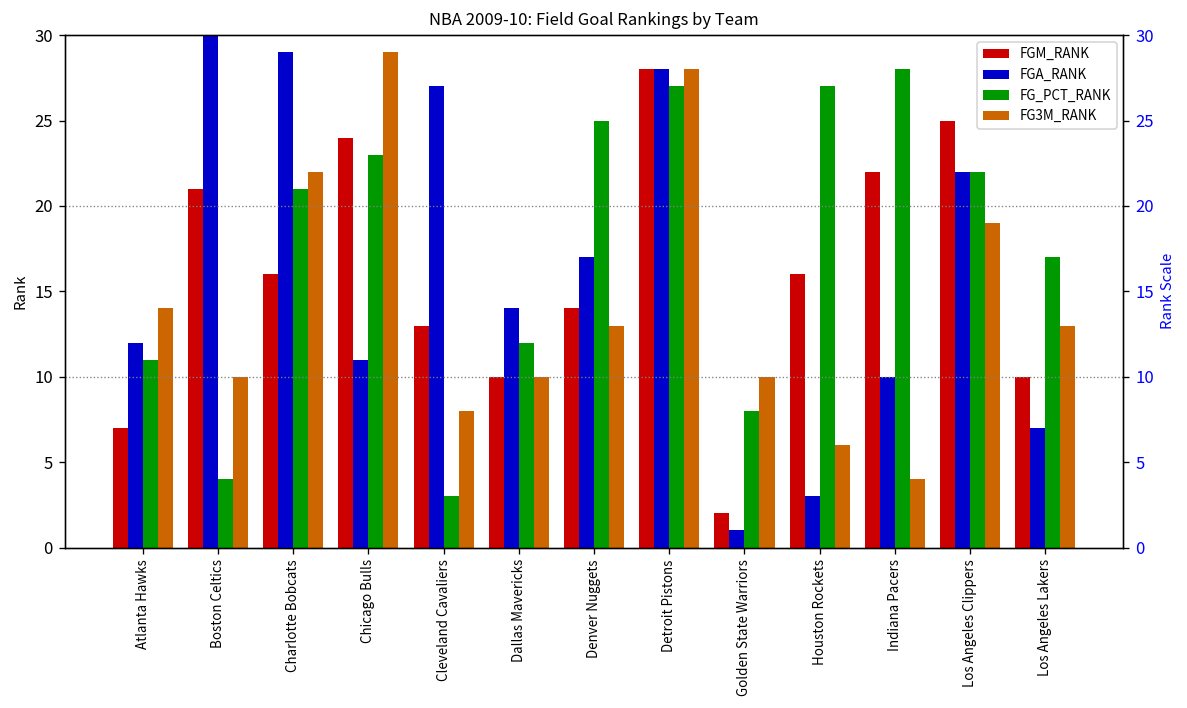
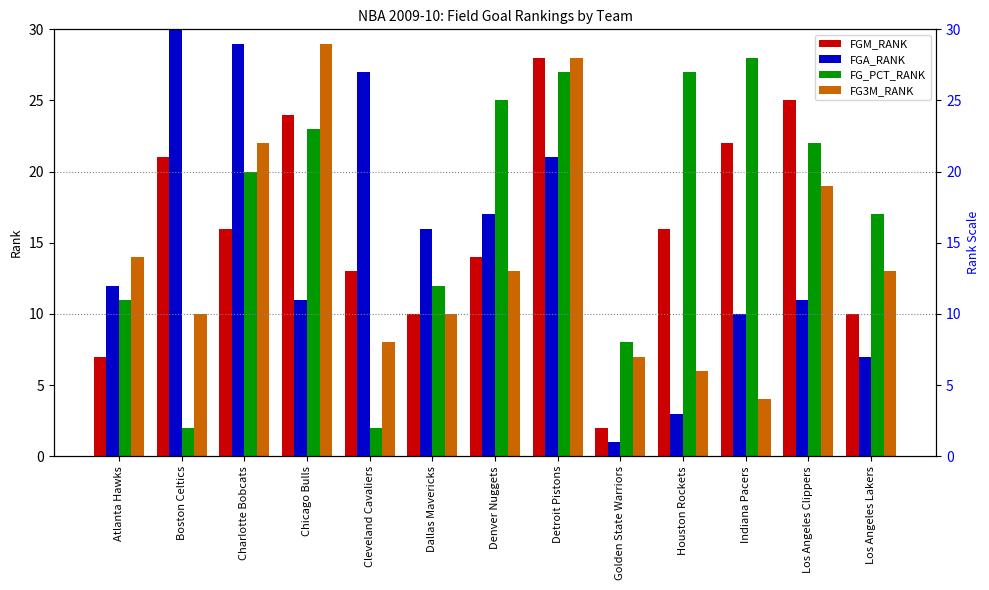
FG_PCT_RANK, Boston Celtics: 4 -> 2
FG_PCT_RANK, Charlotte Bobcats: 21 -> 20
FG_PCT_RANK, Cleveland Cavaliers: 3 -> 2
FGA_RANK, Dallas Mavericks: 14 -> 16
FGA_RANK, Detroit Pistons: 28 -> 21
FG3M_RANK, Golden State Warriors: 10 -> 7
FGA_RANK, Los Angeles Clippers: 22 -> 11
